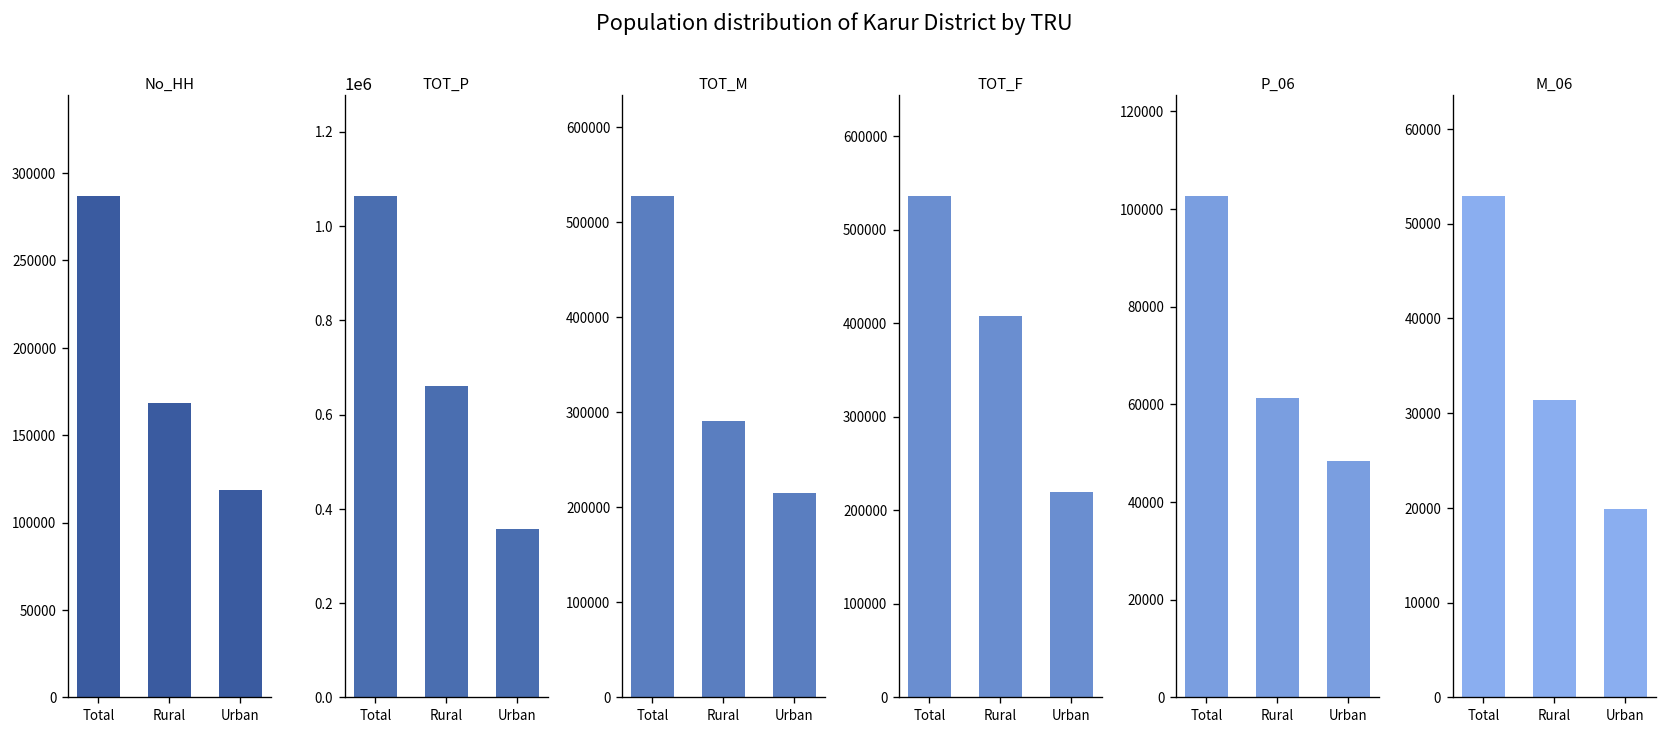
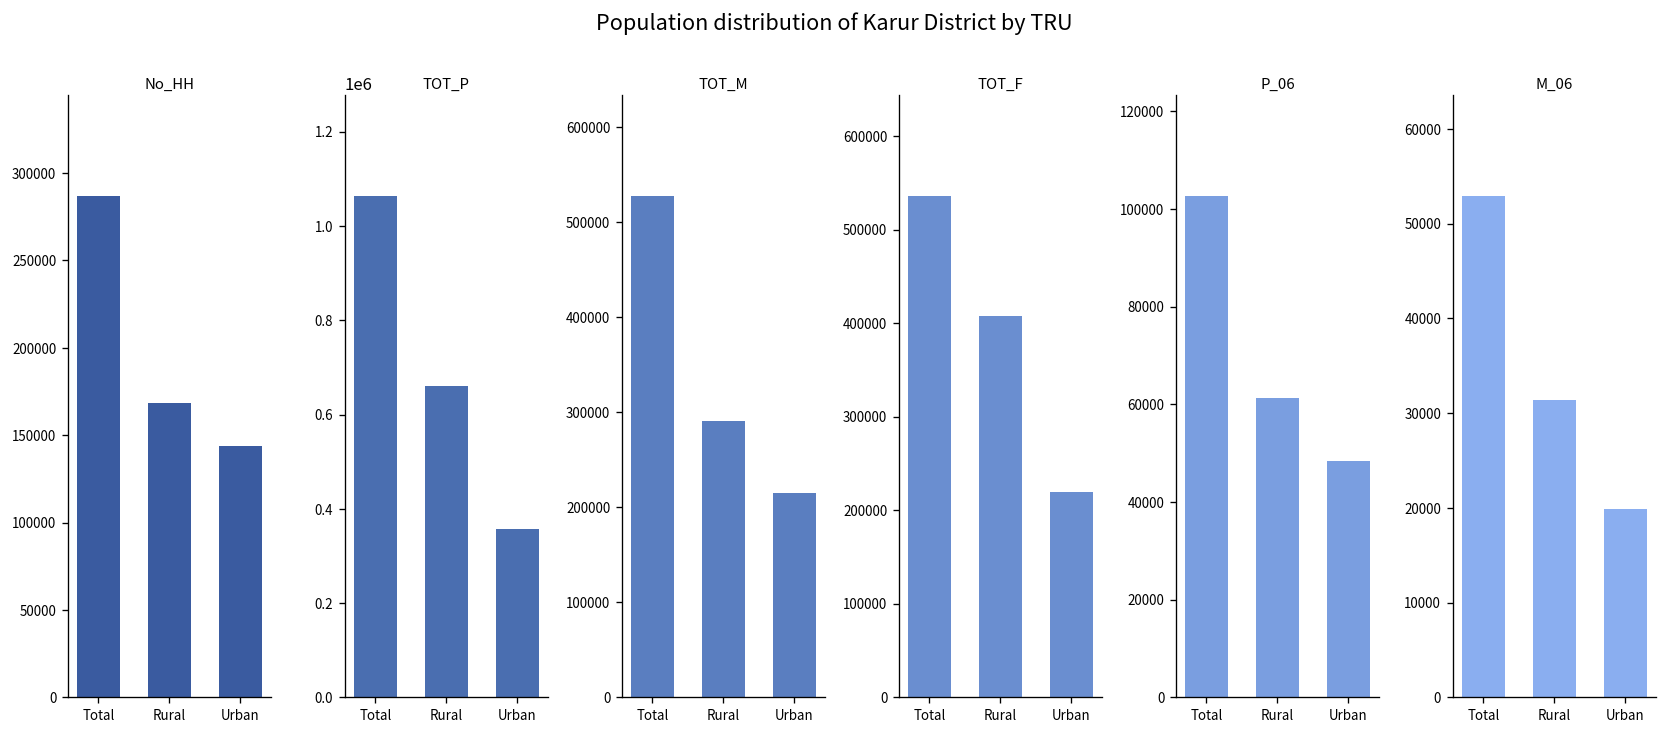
No_HH, Urban: 119000 -> 144000
